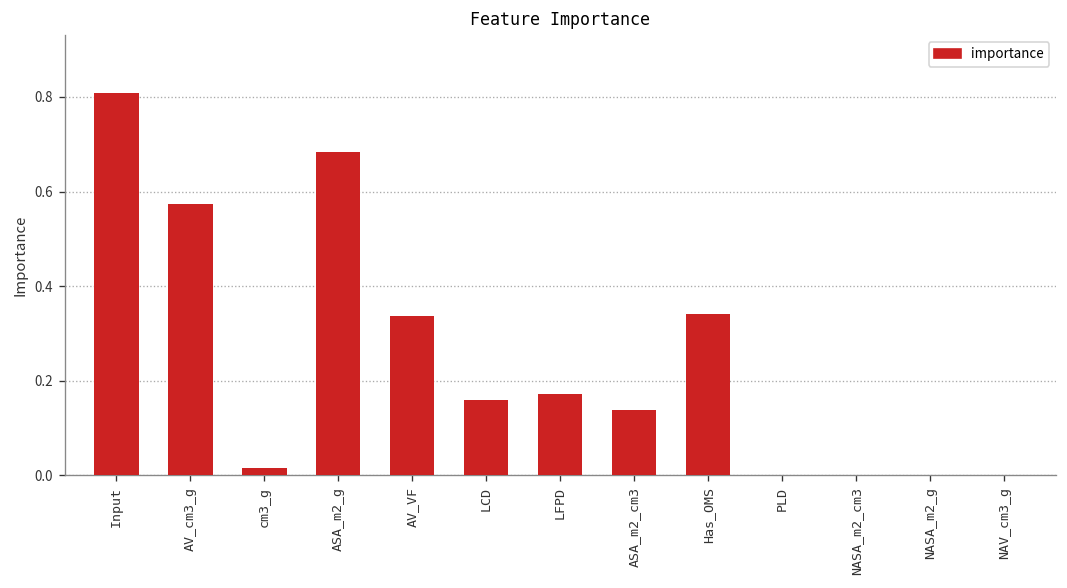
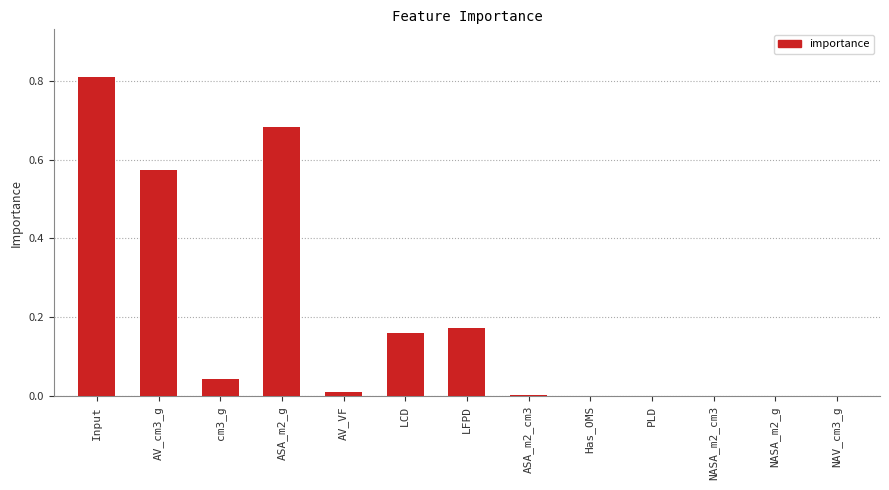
cm3_g: 0.02 -> 0.04
AV_VF: 0.34 -> 0.01
ASA_m2_cm3: 0.14 -> 0.00
Has_OMS: 0.34 -> 0.00
